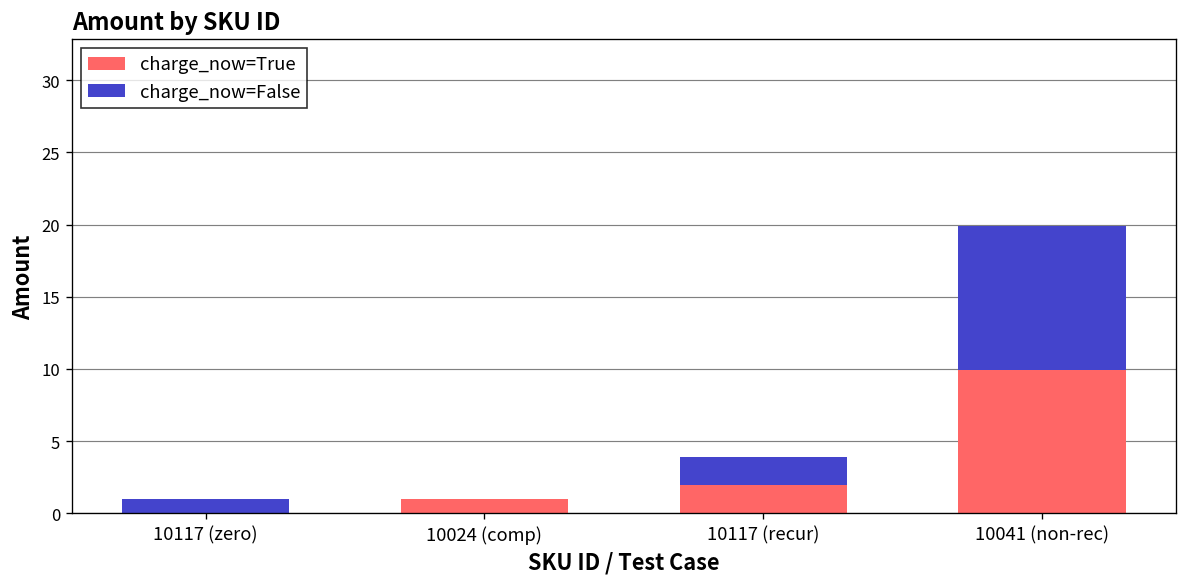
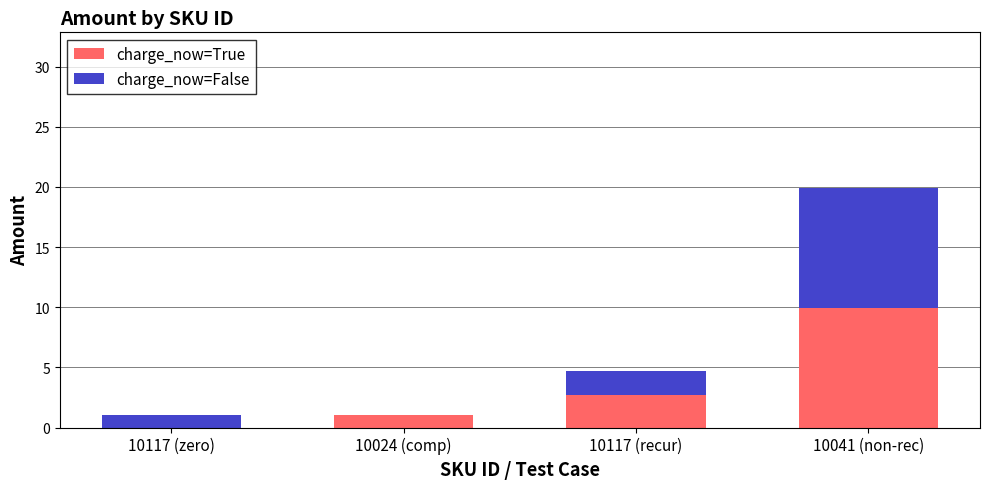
charge_now=True, 10117 (recur): 2.0 -> 2.7
